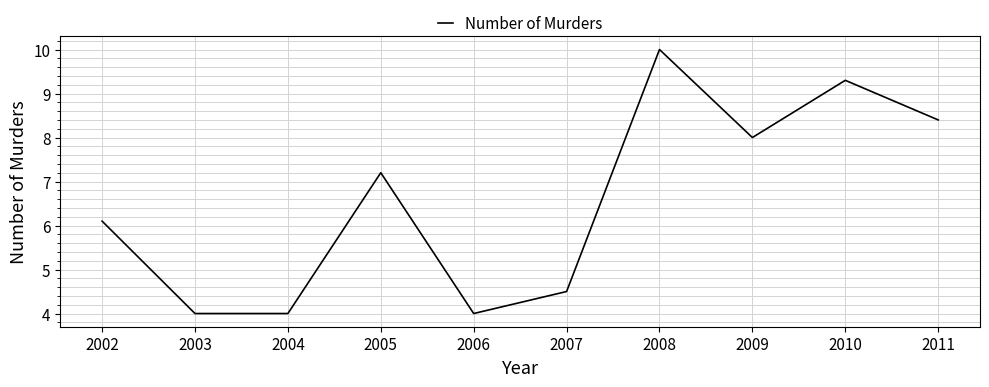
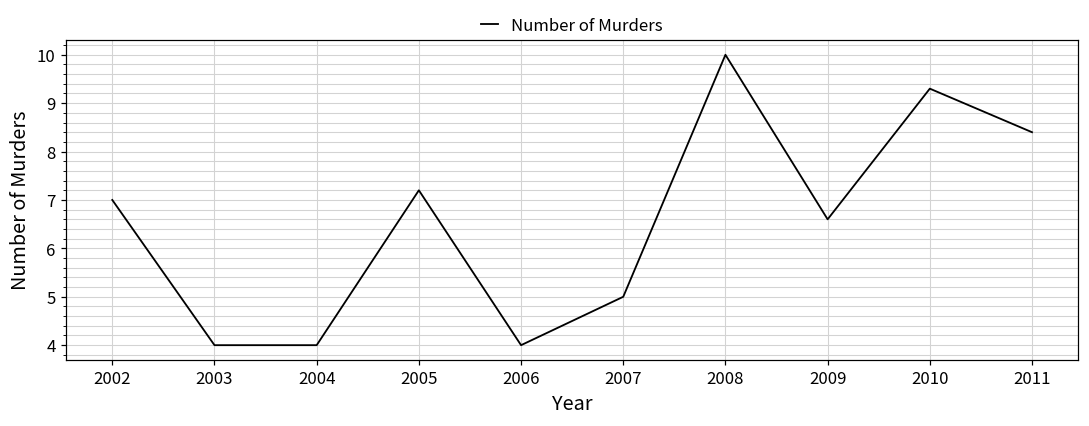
2002: 6.1 -> 7.0
2007: 4.5 -> 5.0
2009: 8.0 -> 6.6
